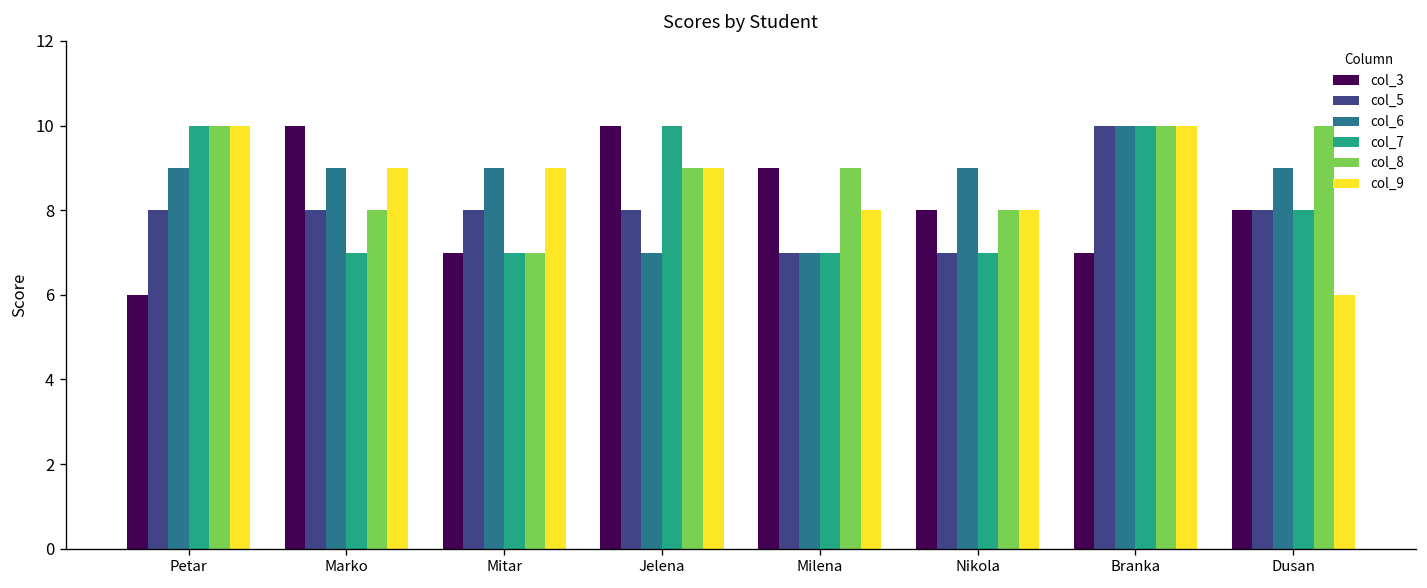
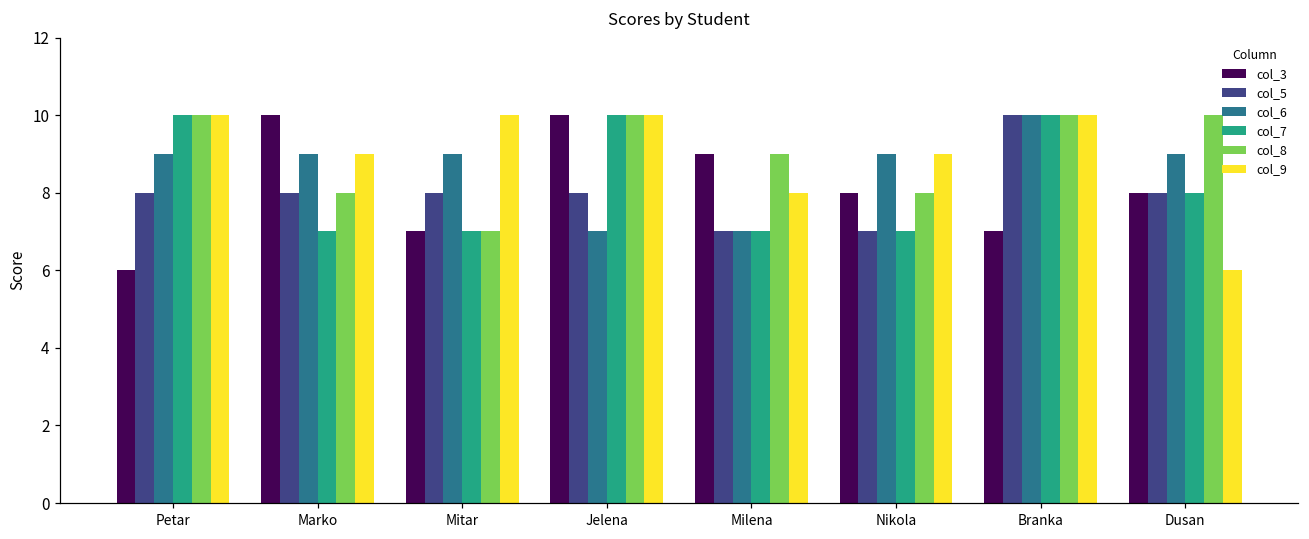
col_9, Mitar: 9 -> 10
col_8, Jelena: 9 -> 10
col_9, Jelena: 9 -> 10
col_9, Nikola: 8 -> 9
